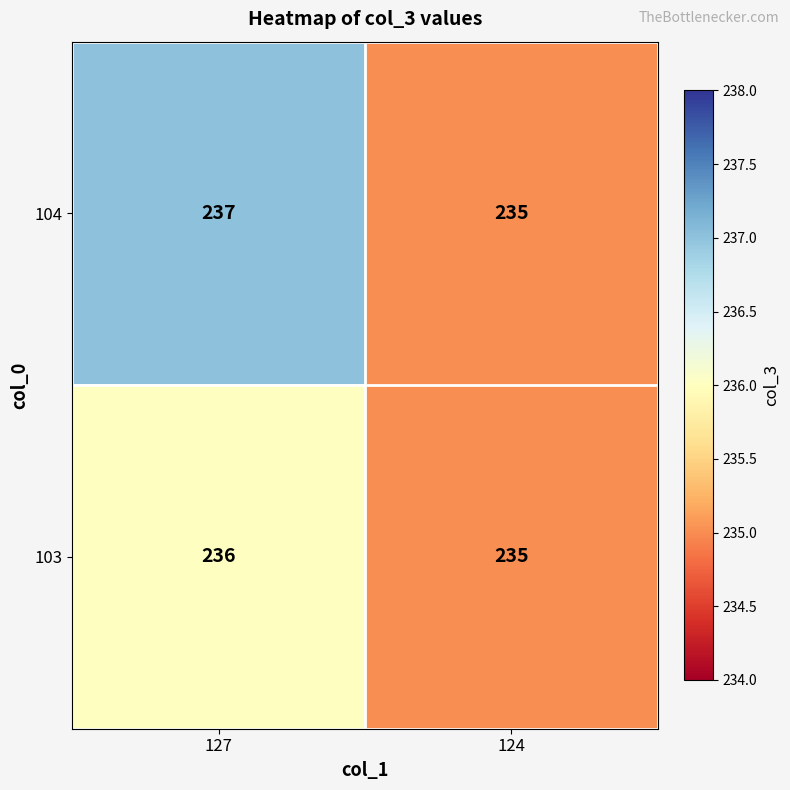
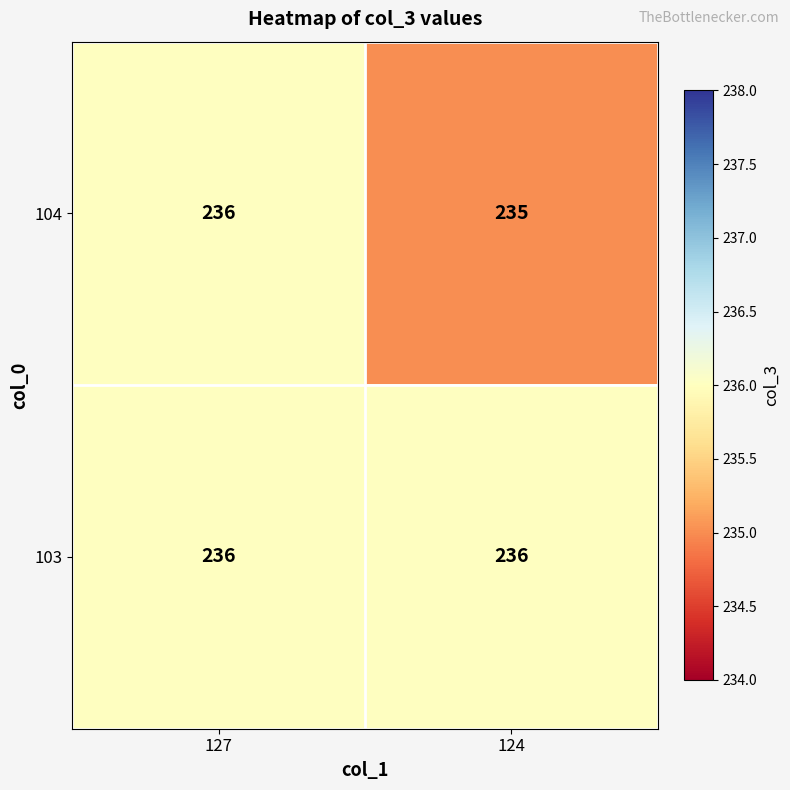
104, 127: 237 -> 236
103, 124: 235 -> 236
